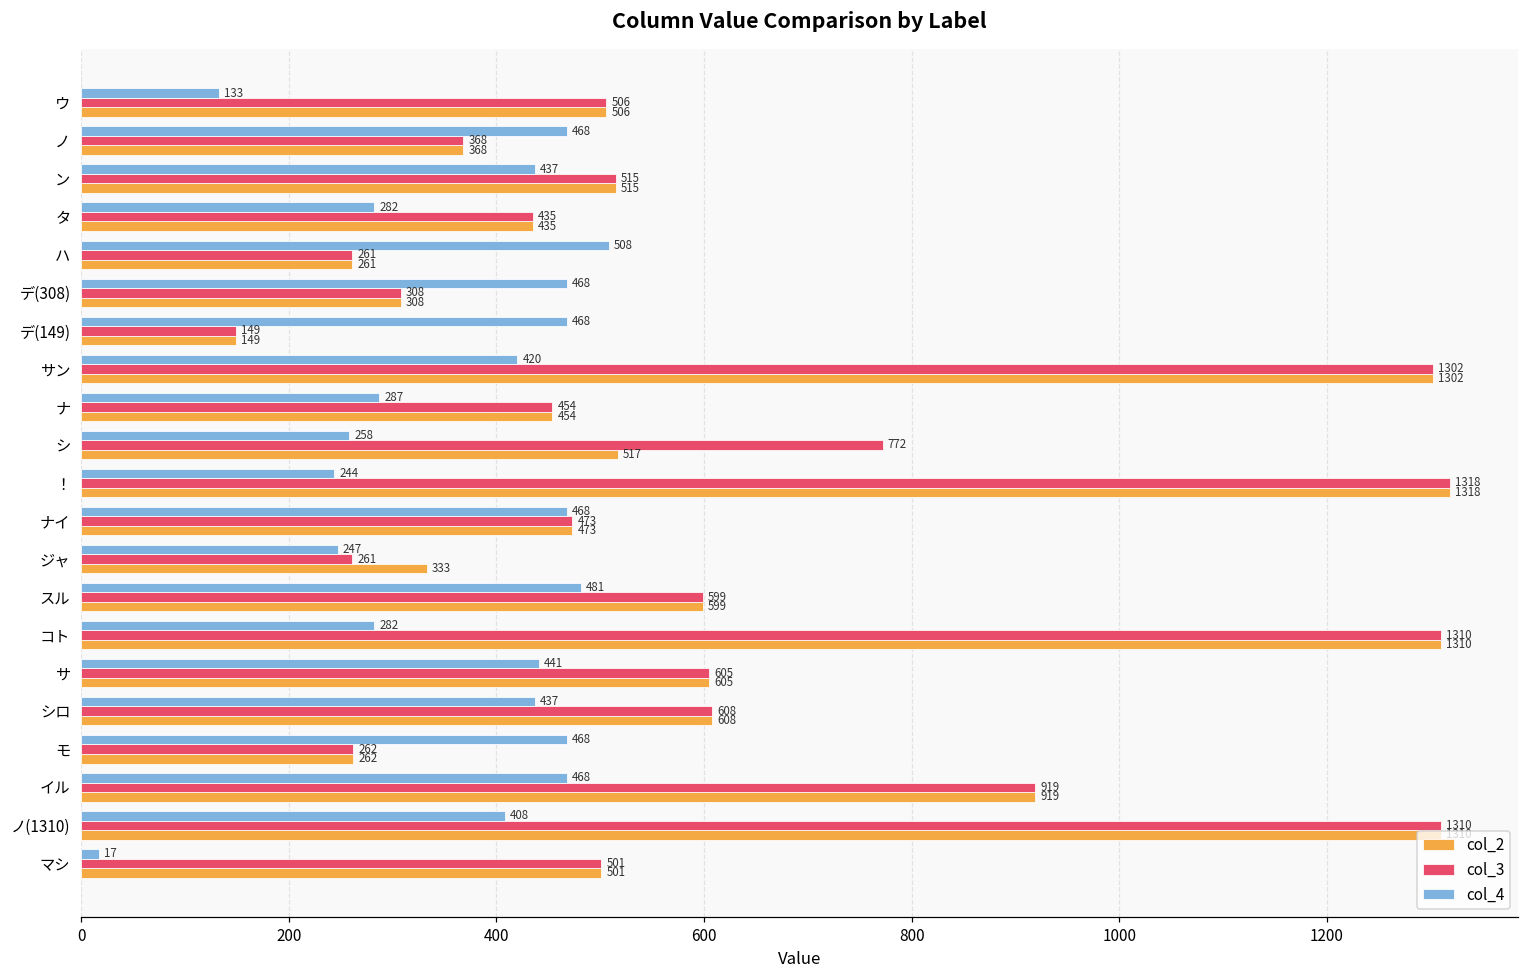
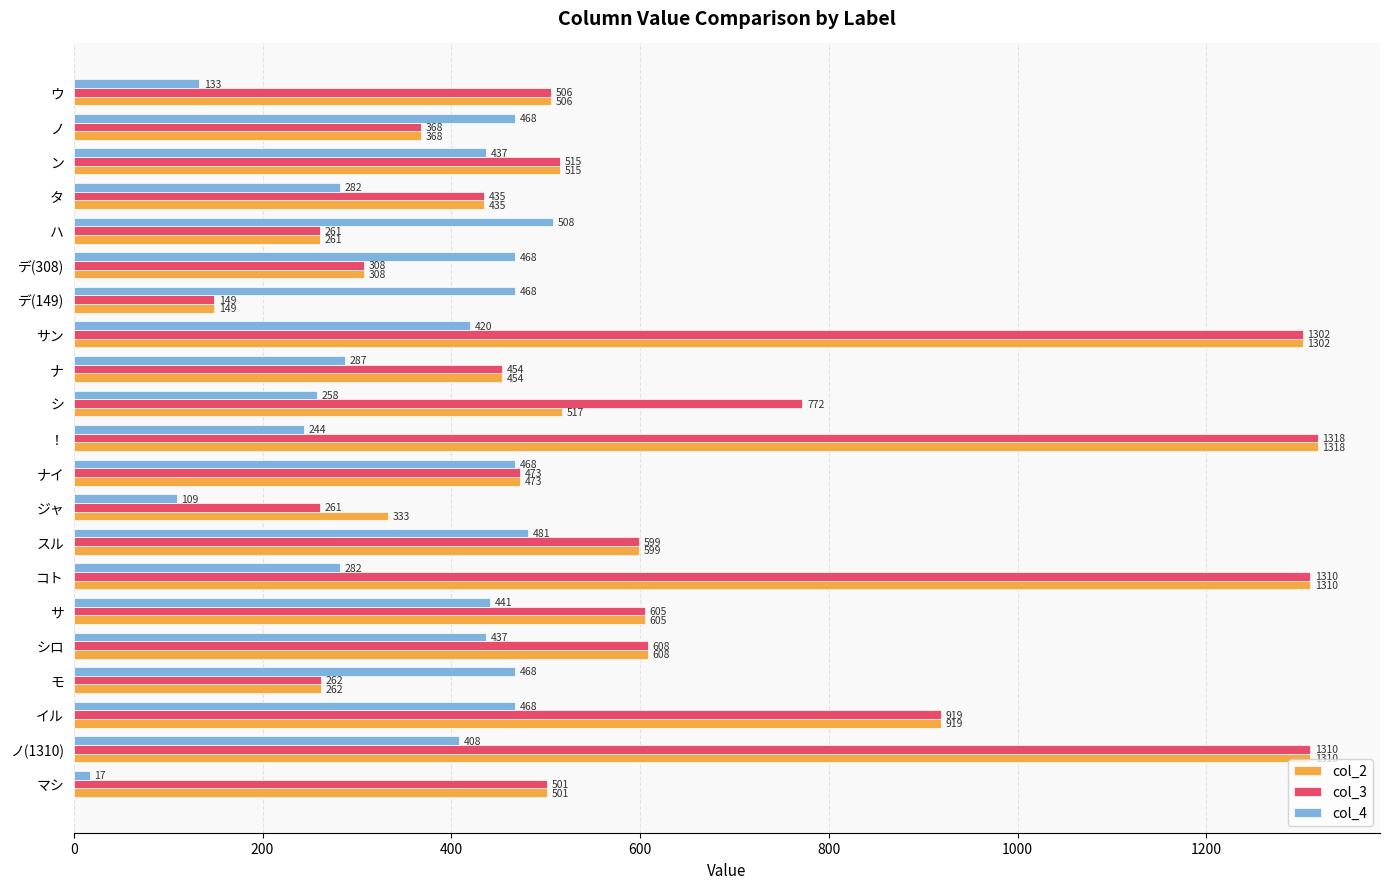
col_4, ジャ: 247 -> 109
